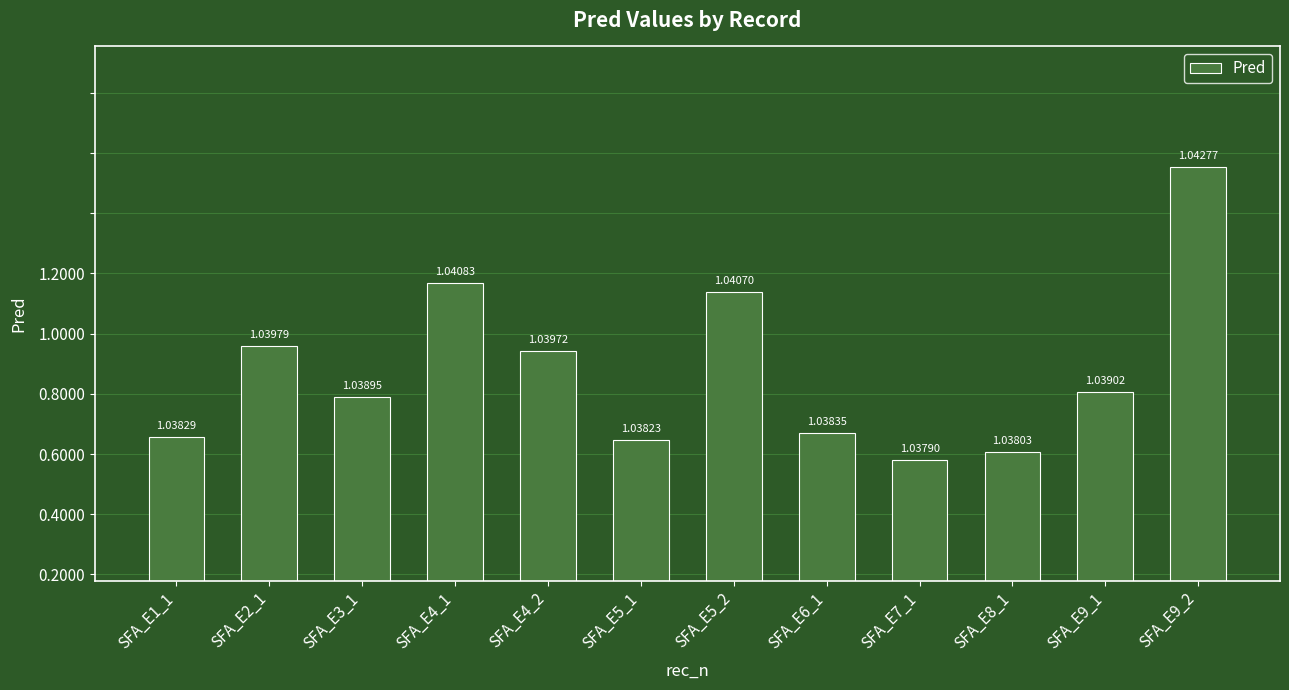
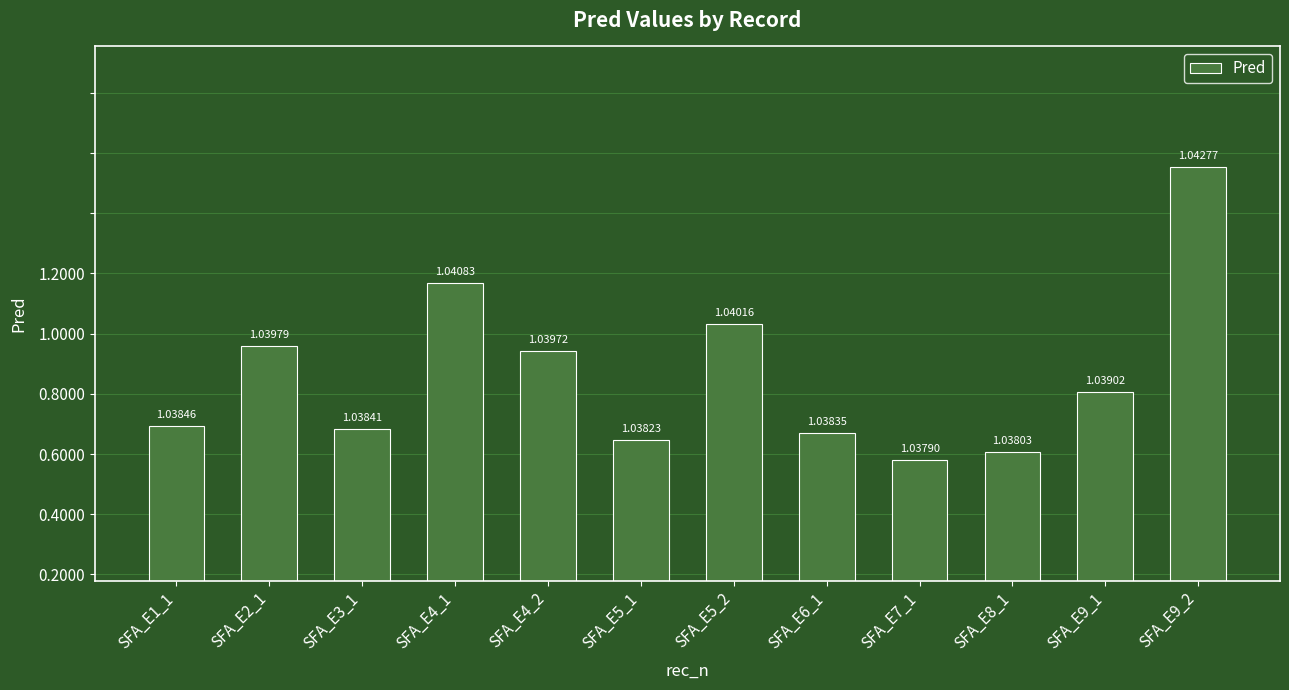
SFA_E1_1: 1.03829 -> 1.03846
SFA_E3_1: 1.03895 -> 1.03841
SFA_E5_2: 1.04070 -> 1.04016
